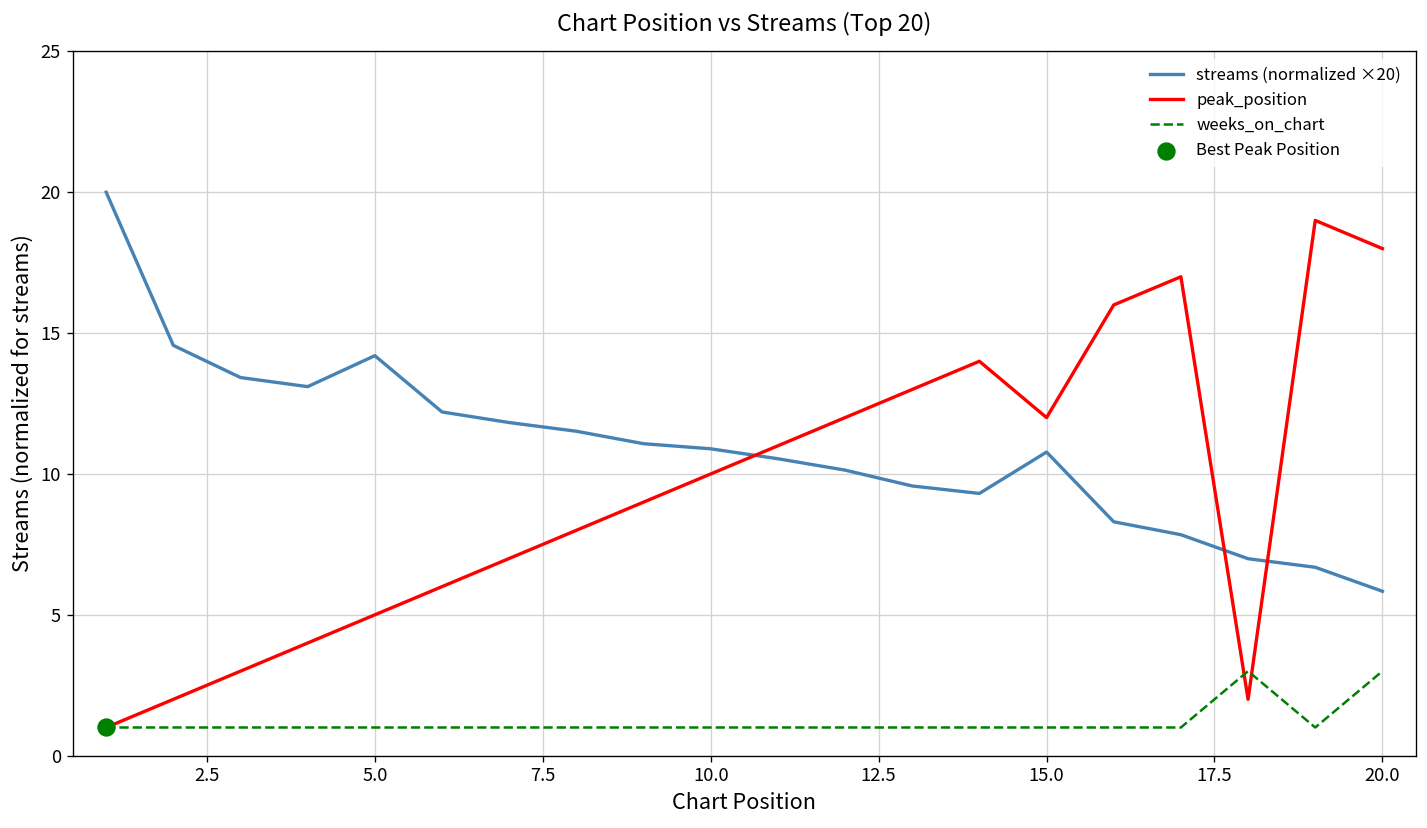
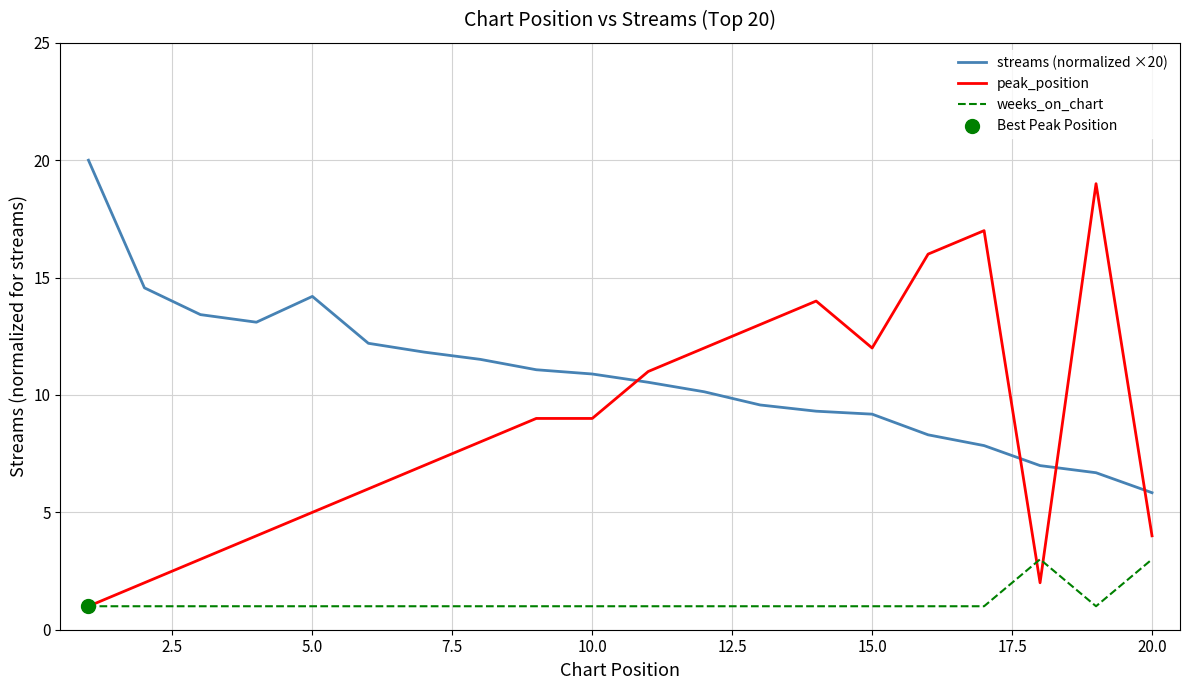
peak_position, 10.0: 10 -> 9
streams (normalized ×20), 15.0: 10.8 -> 9.2
peak_position, 20.0: 18 -> 4
